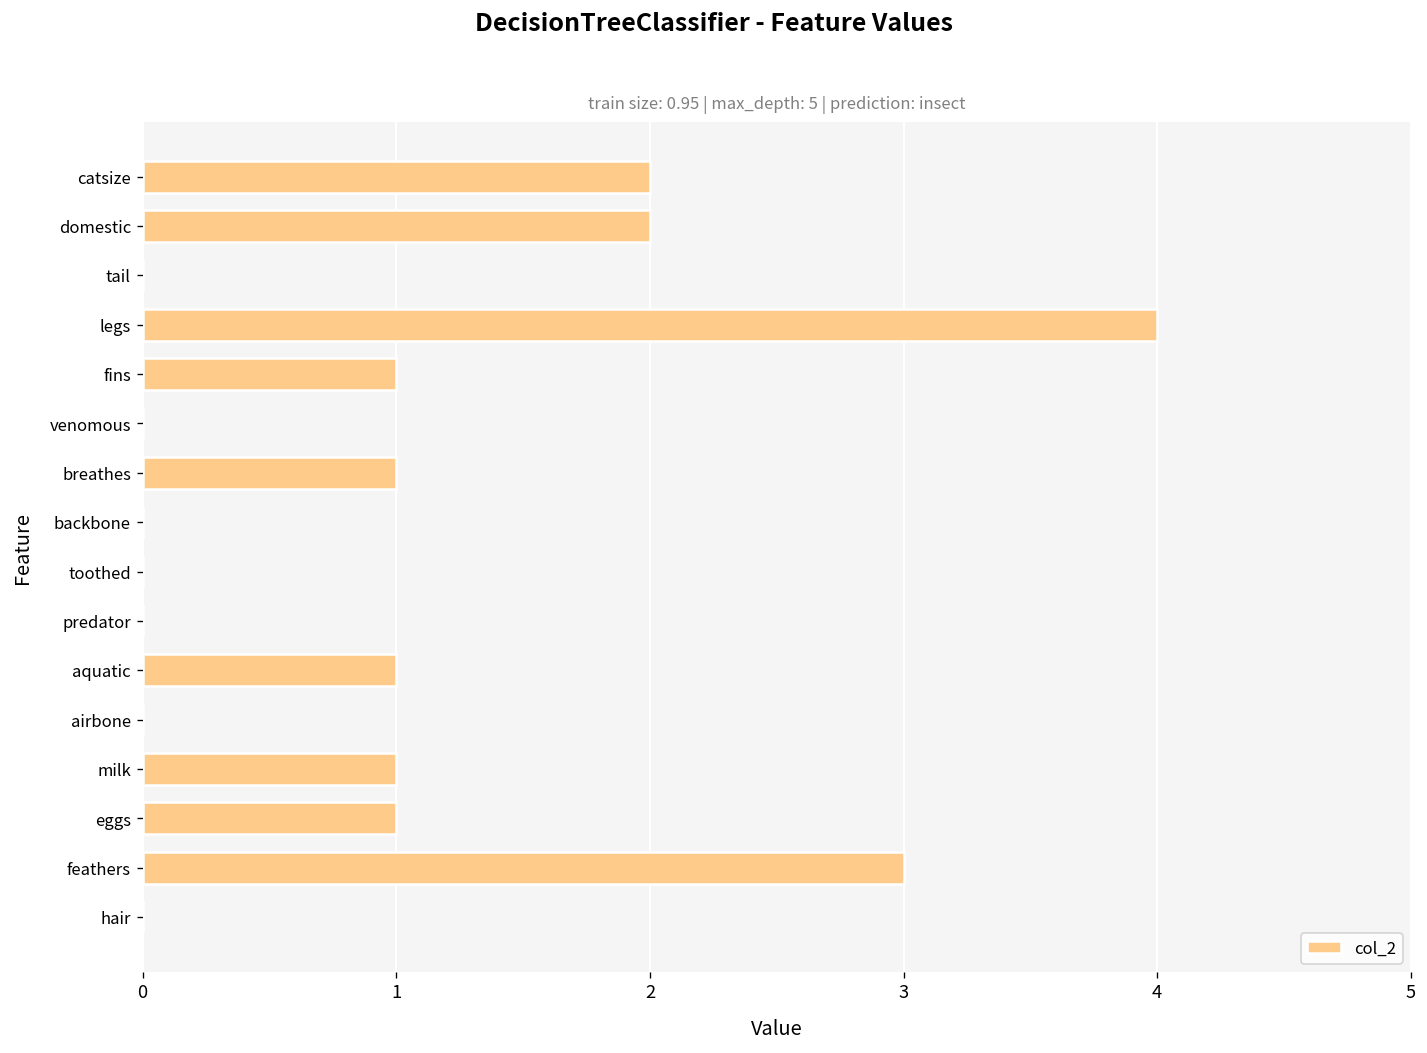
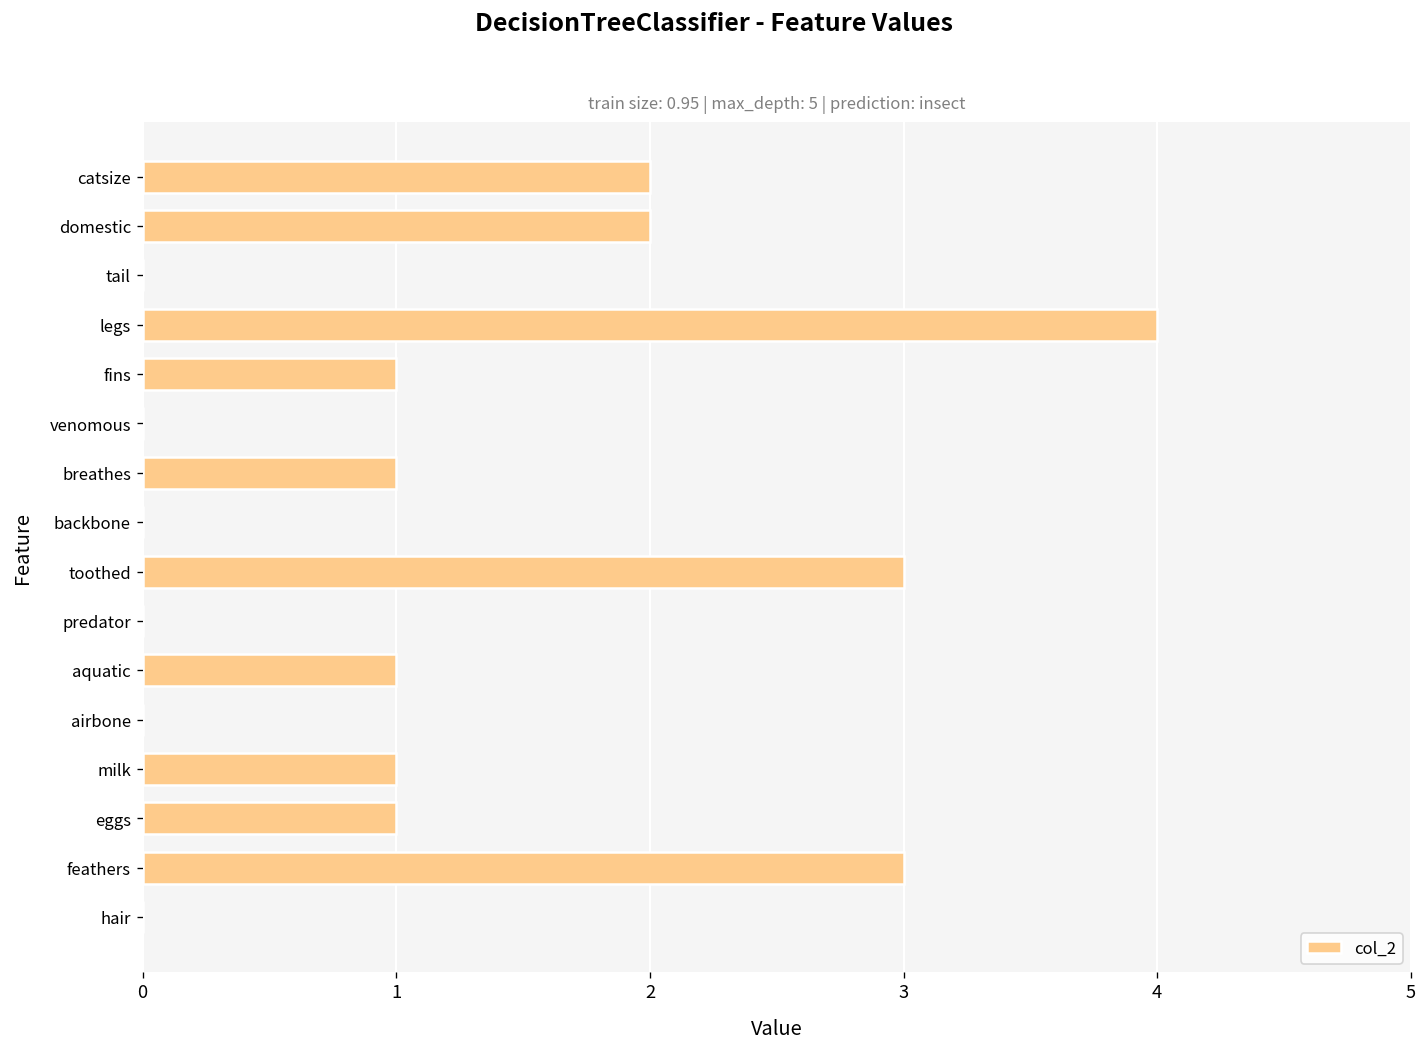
toothed: 0 -> 3
